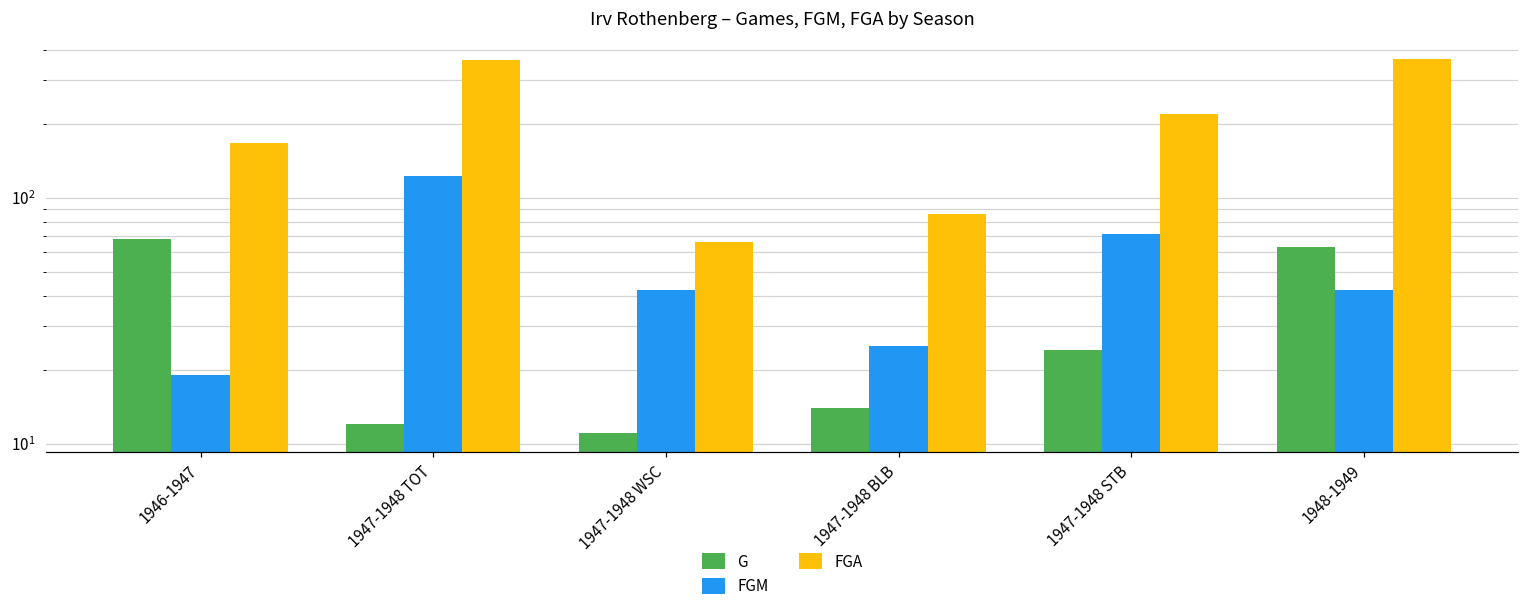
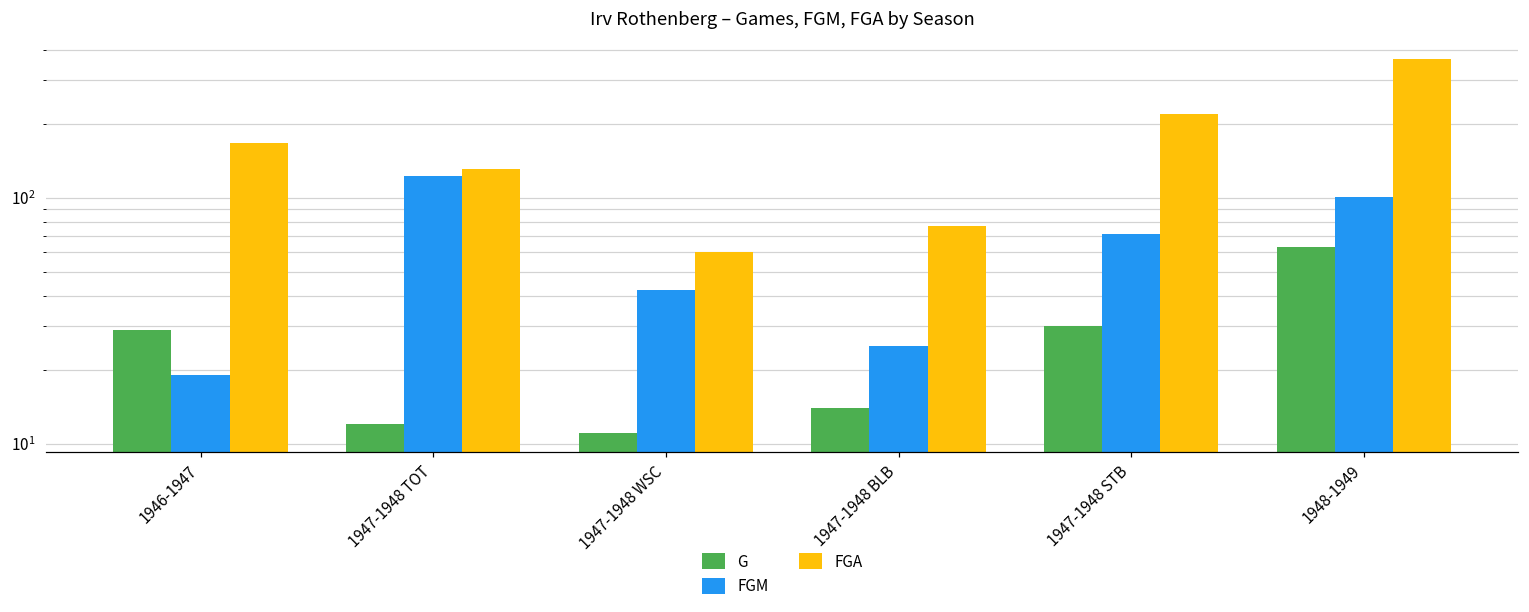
G, 1946-1947: 68 -> 29
FGA, 1947-1948 TOT: 360 -> 130
FGA, 1947-1948 WSC: 66 -> 60
FGA, 1947-1948 BLB: 86 -> 77
G, 1947-1948 STB: 24 -> 30
FGM, 1948-1949: 42 -> 100
